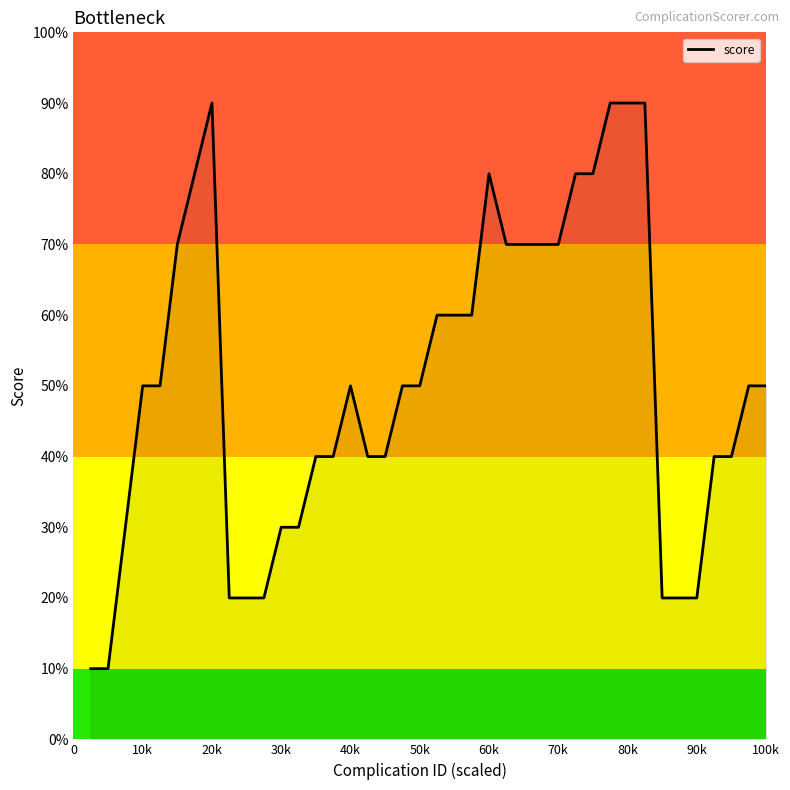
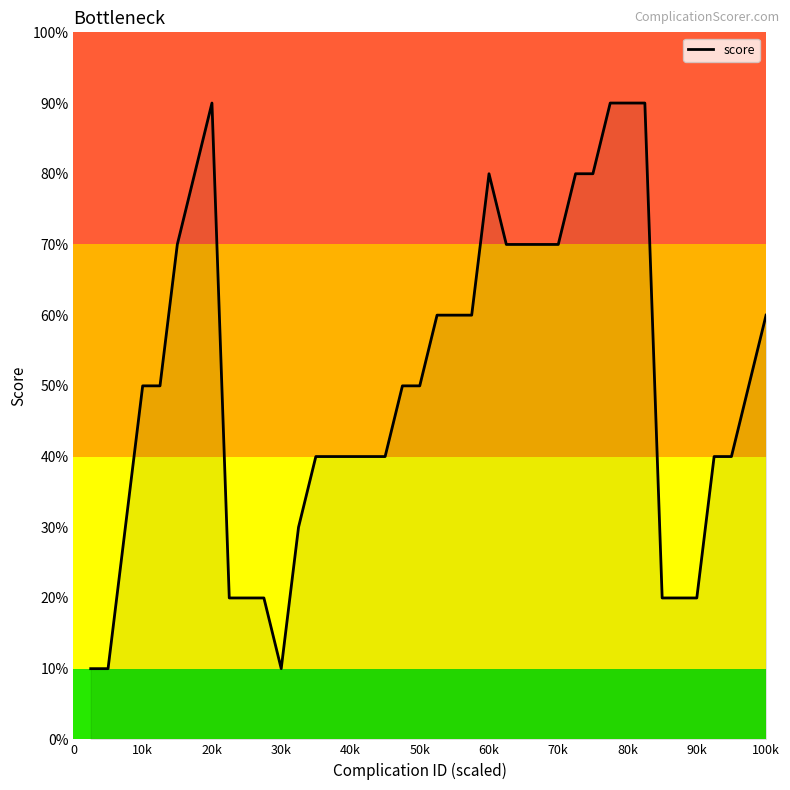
30k: 30% -> 10%
40k: 50% -> 40%
100k: 50% -> 60%
